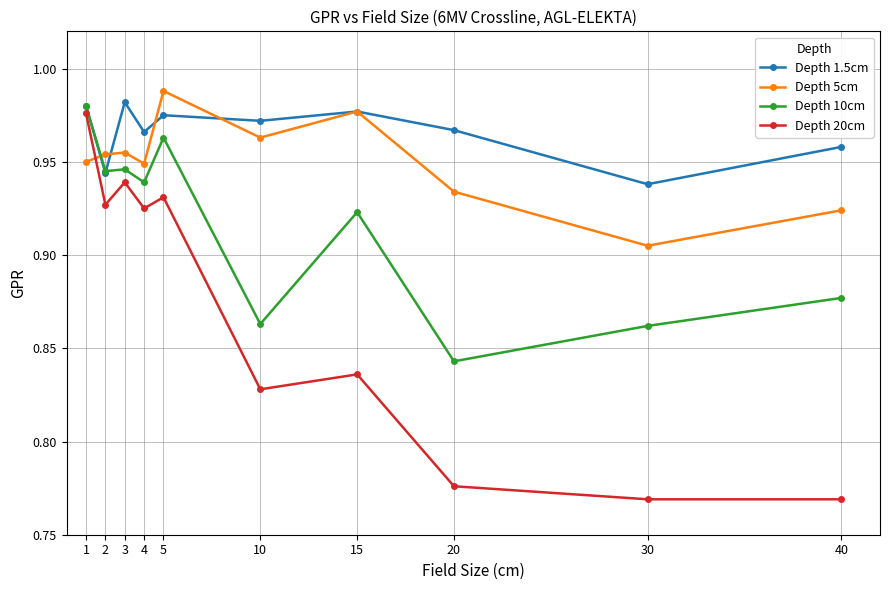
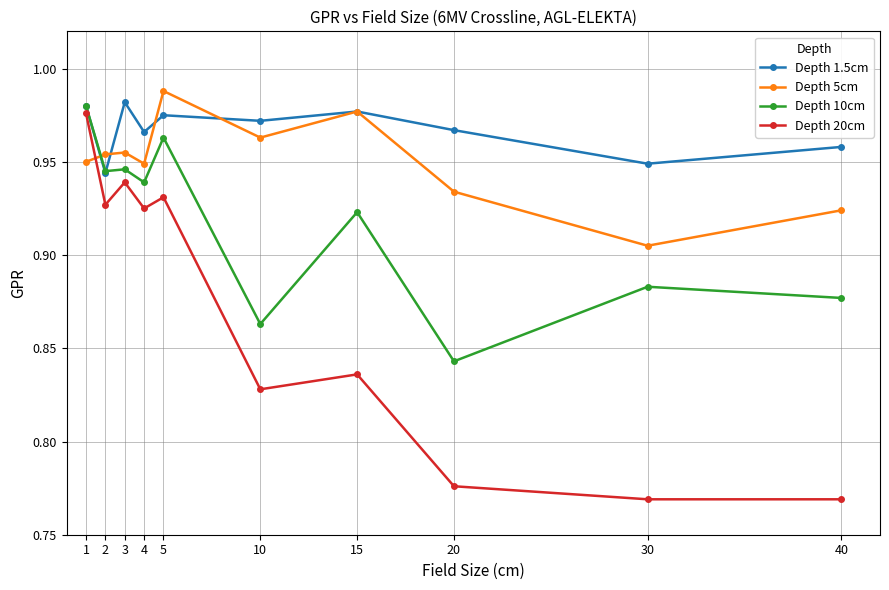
Depth 1.5cm, 30: 0.938 -> 0.949
Depth 10cm, 30: 0.862 -> 0.883
